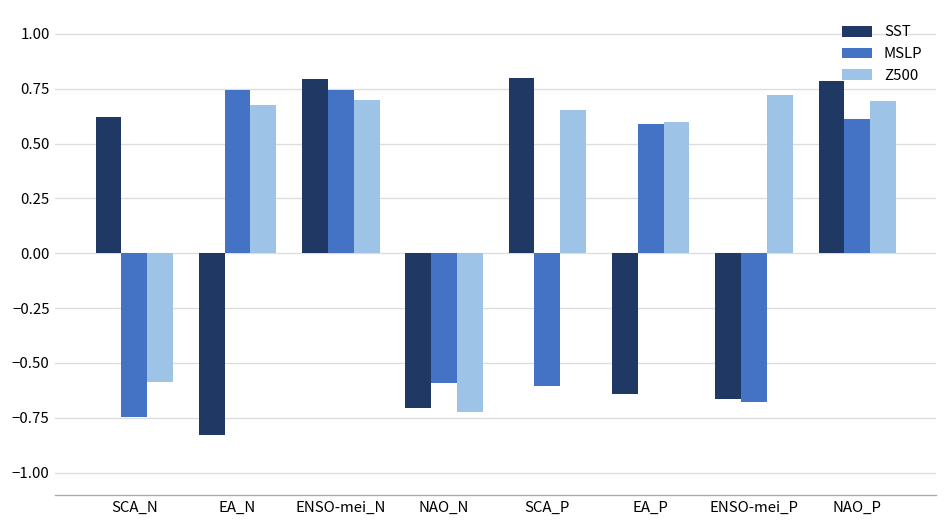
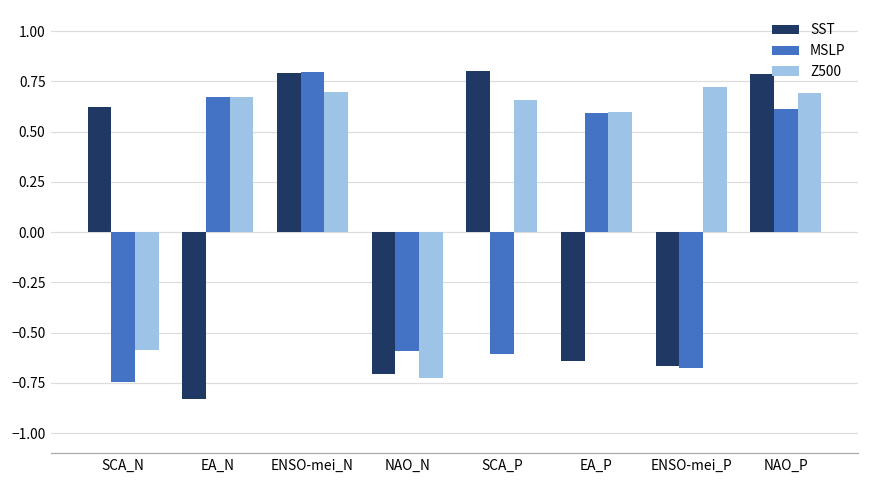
MSLP, EA_N: 0.75 -> 0.67
MSLP, ENSO-mei_N: 0.74 -> 0.80
